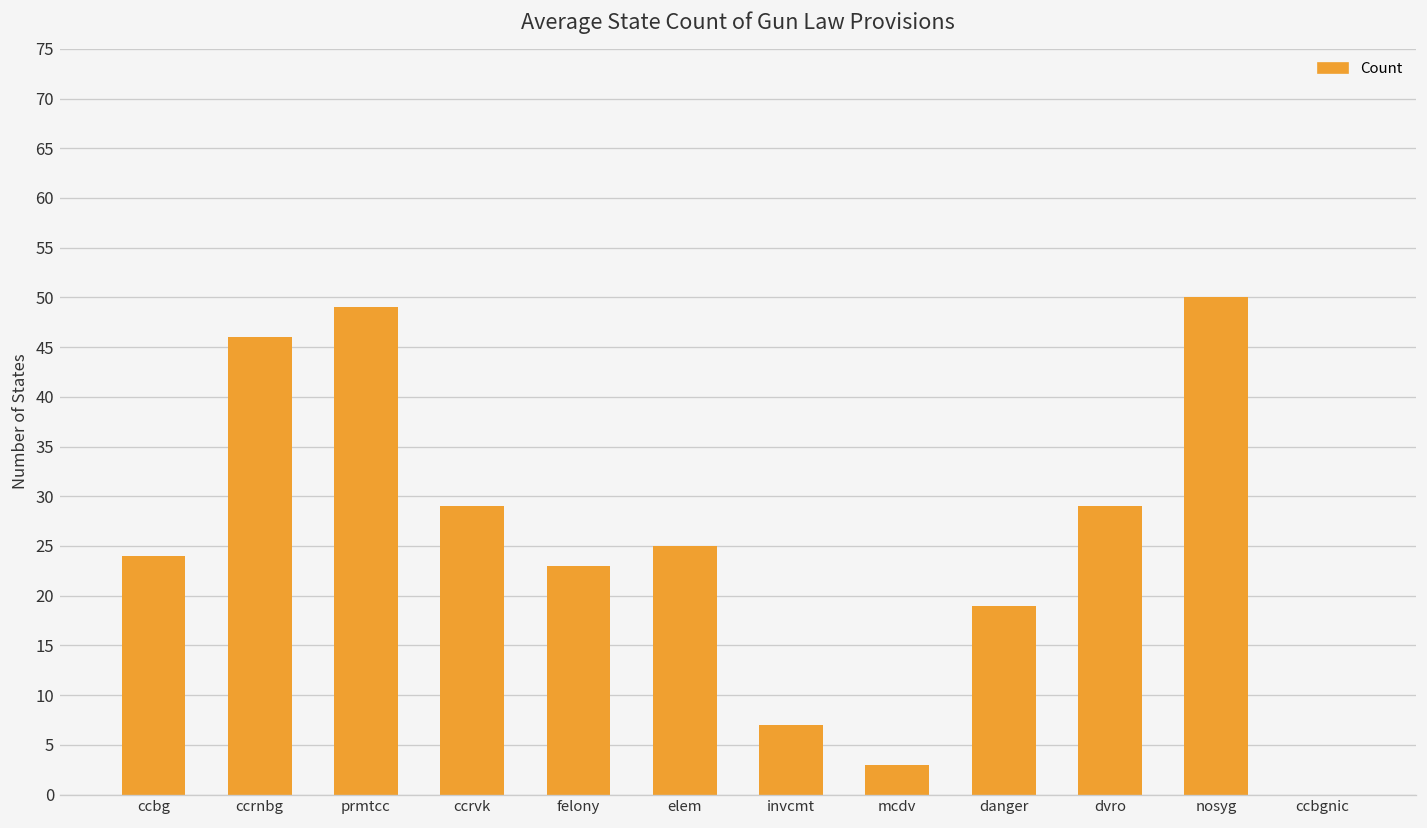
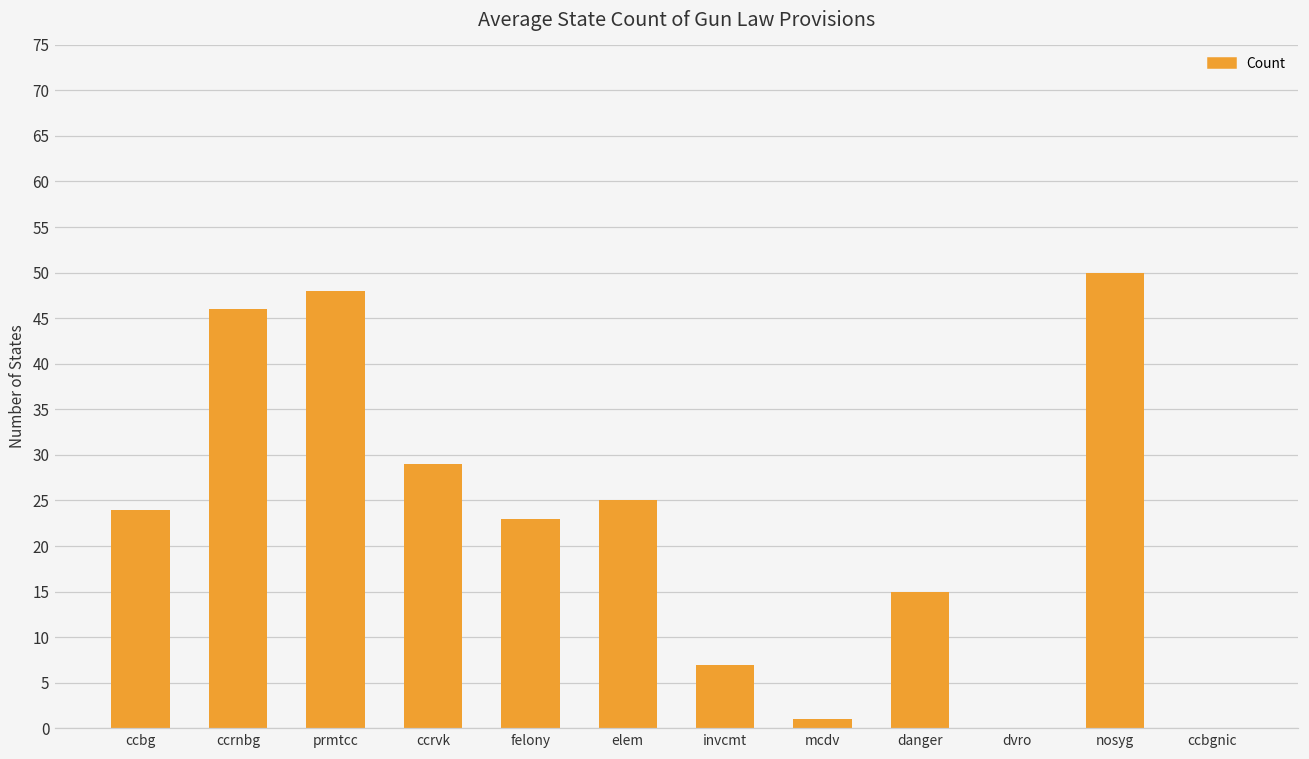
prmtcc: 49 -> 48
mcdv: 3 -> 1
danger: 19 -> 15
dvro: 29 -> 0
